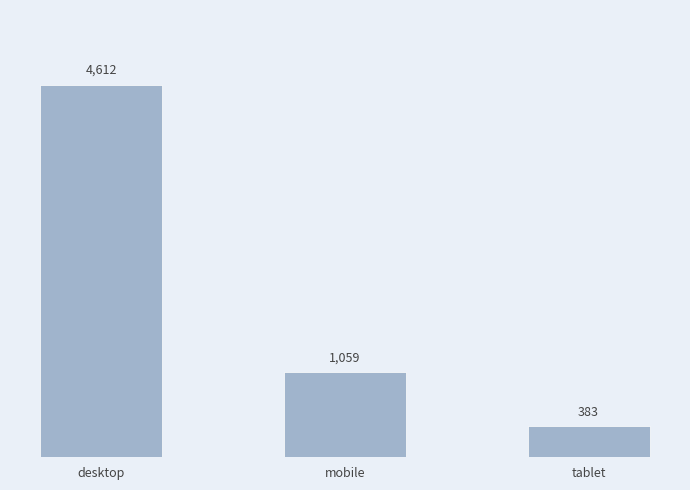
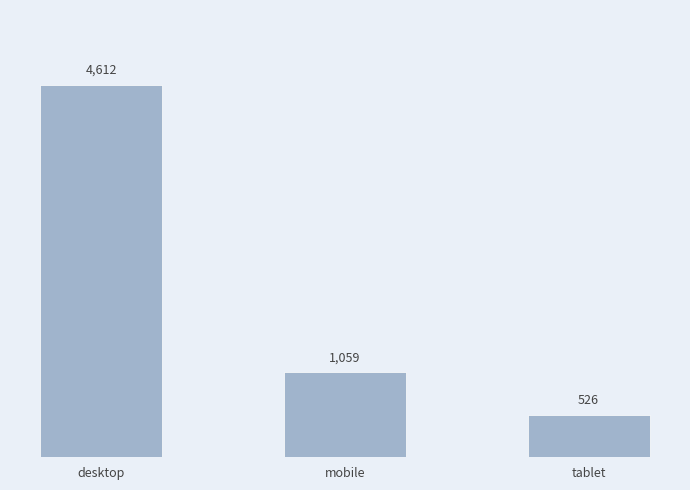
tablet: 383 -> 526
